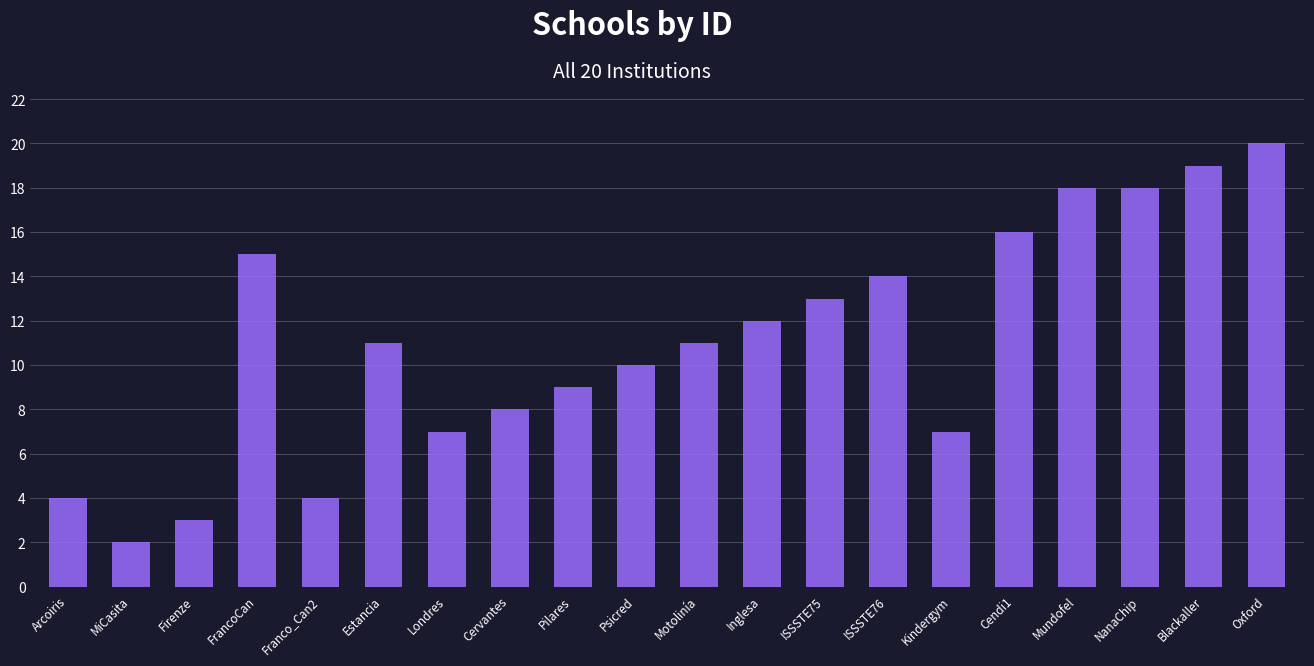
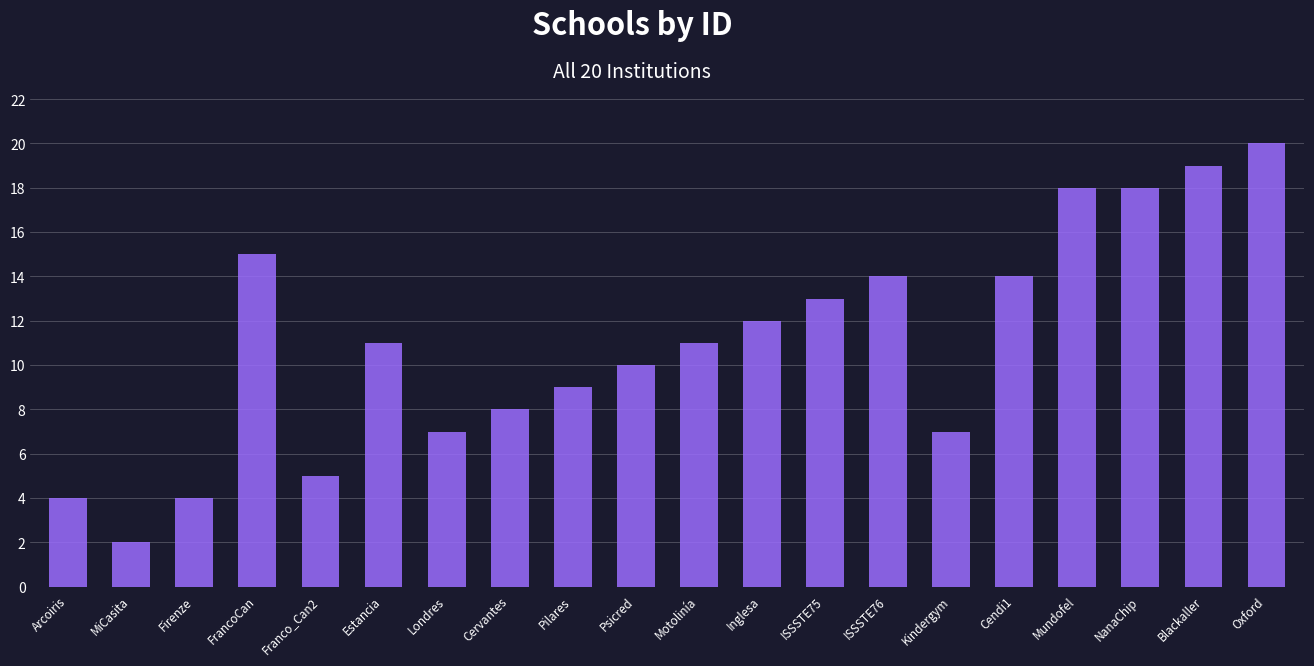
Firenze: 3 -> 4
Franco_Can2: 4 -> 5
Cendi1: 16 -> 14
